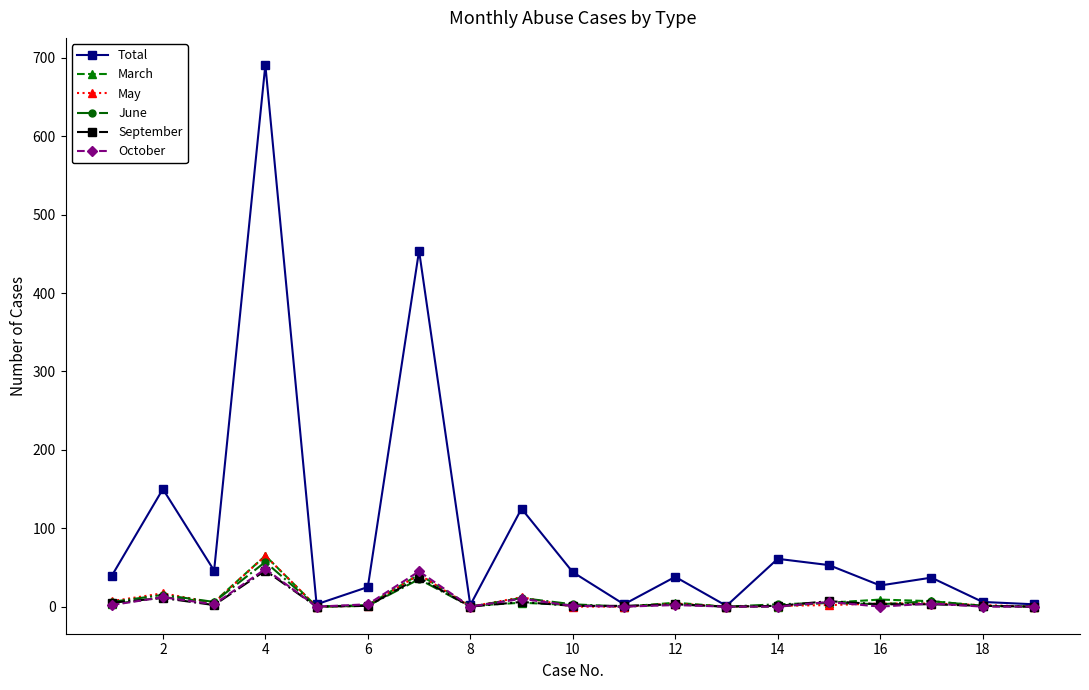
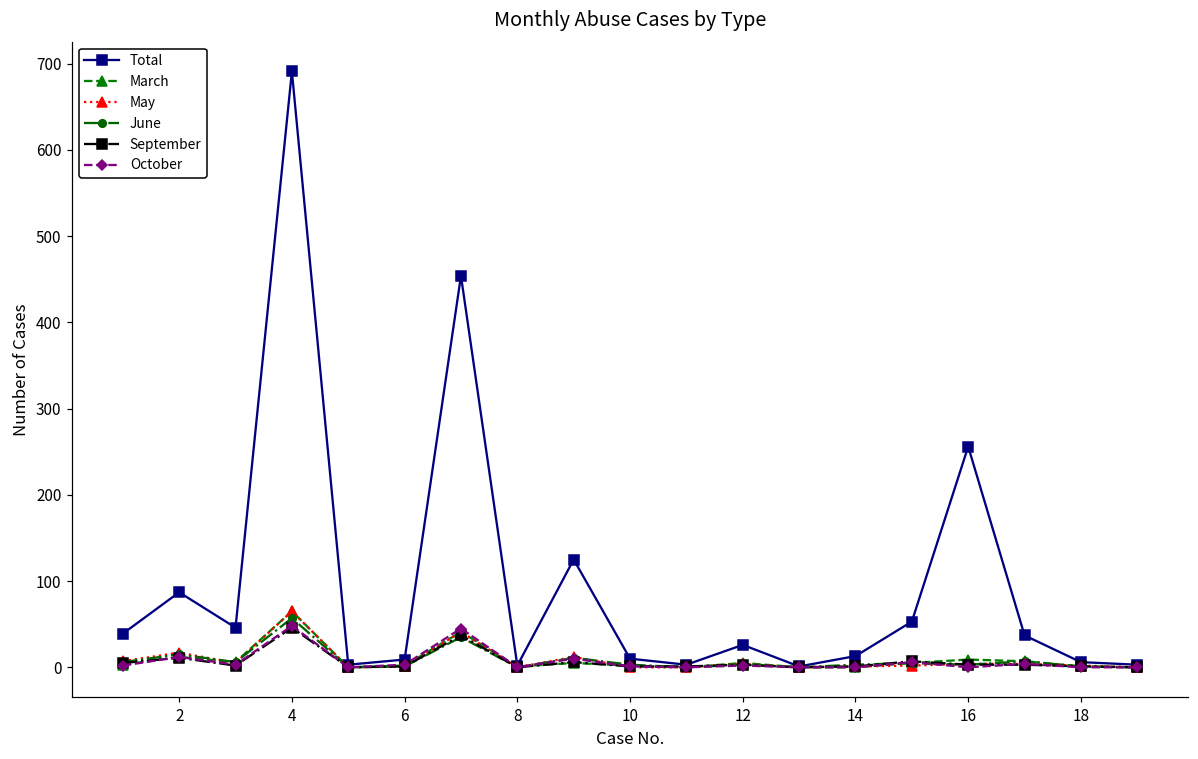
Total, 2: 150 -> 90
Total, 6: 30 -> 10
Total, 10: 40 -> 10
Total, 12: 40 -> 30
Total, 14: 60 -> 10
Total, 16: 30 -> 260
